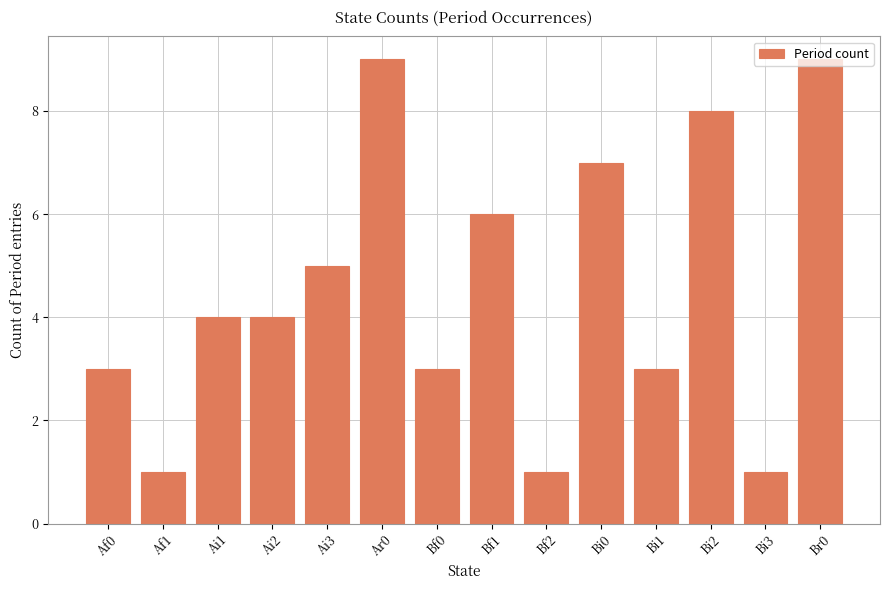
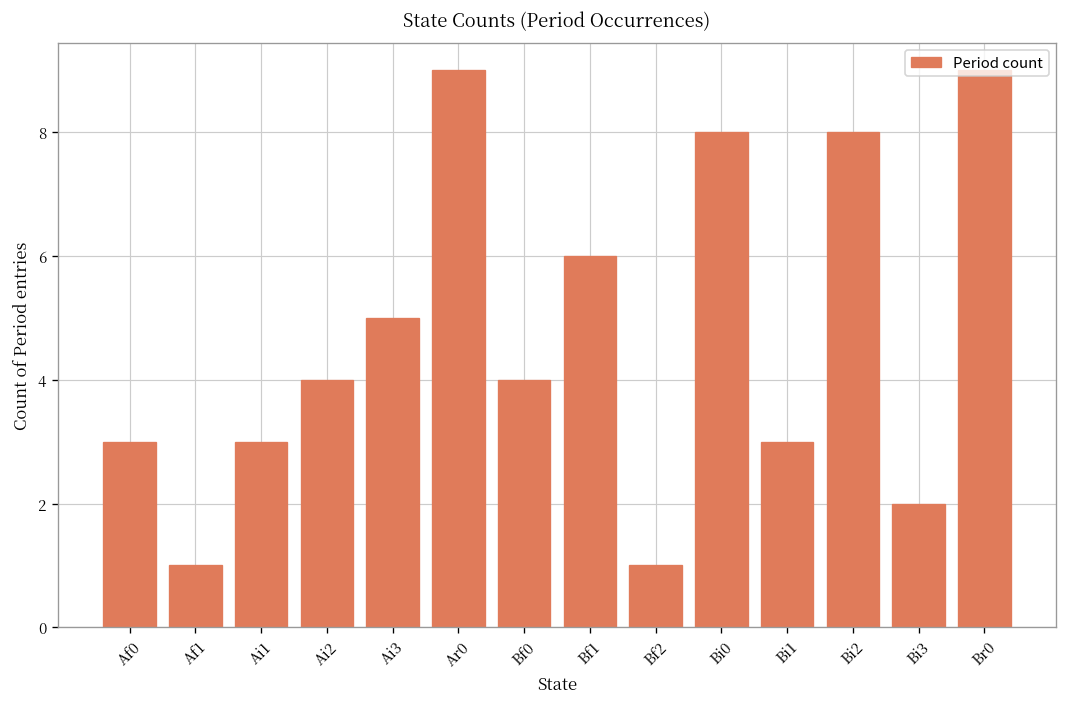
Ai1: 4 -> 3
Bf0: 3 -> 4
Bi0: 7 -> 8
Bi3: 1 -> 2
